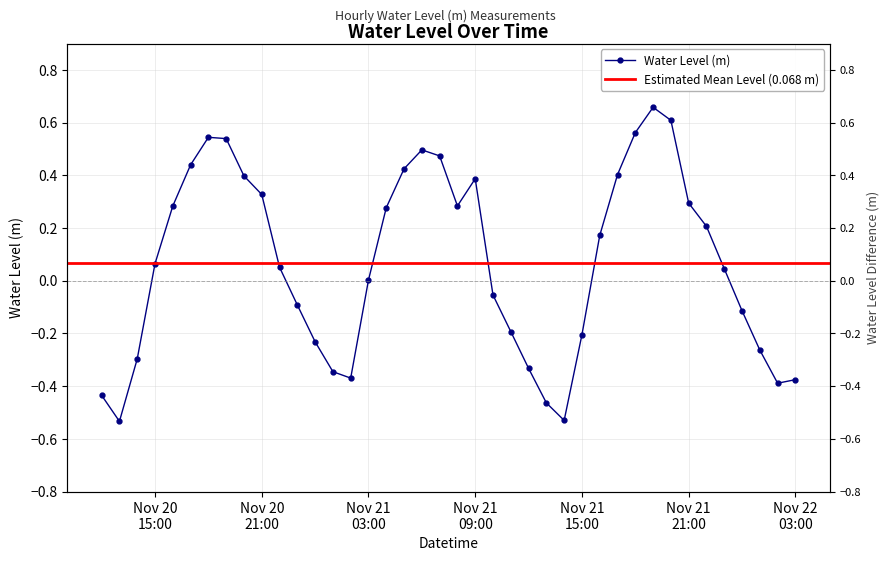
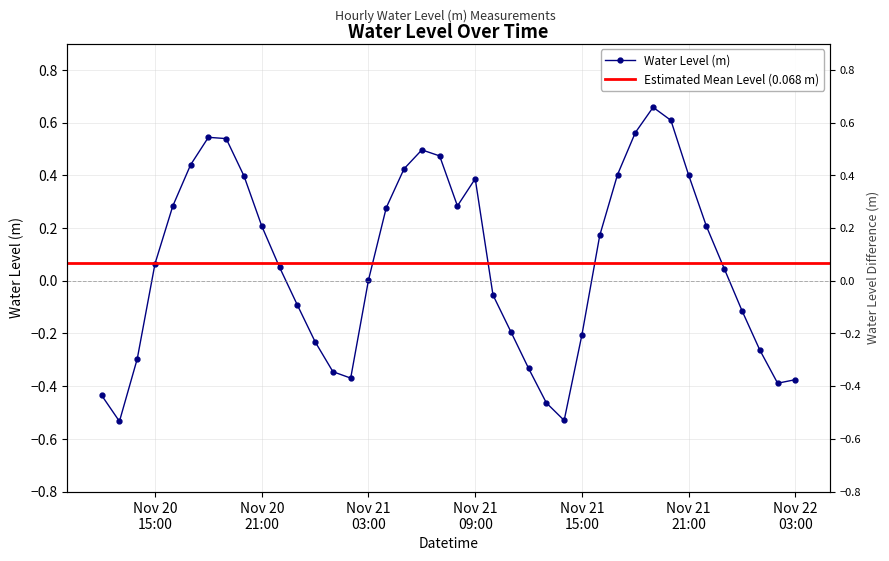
Nov 20 21:00: 0.33 -> 0.21
Nov 21 21:00: 0.29 -> 0.40
